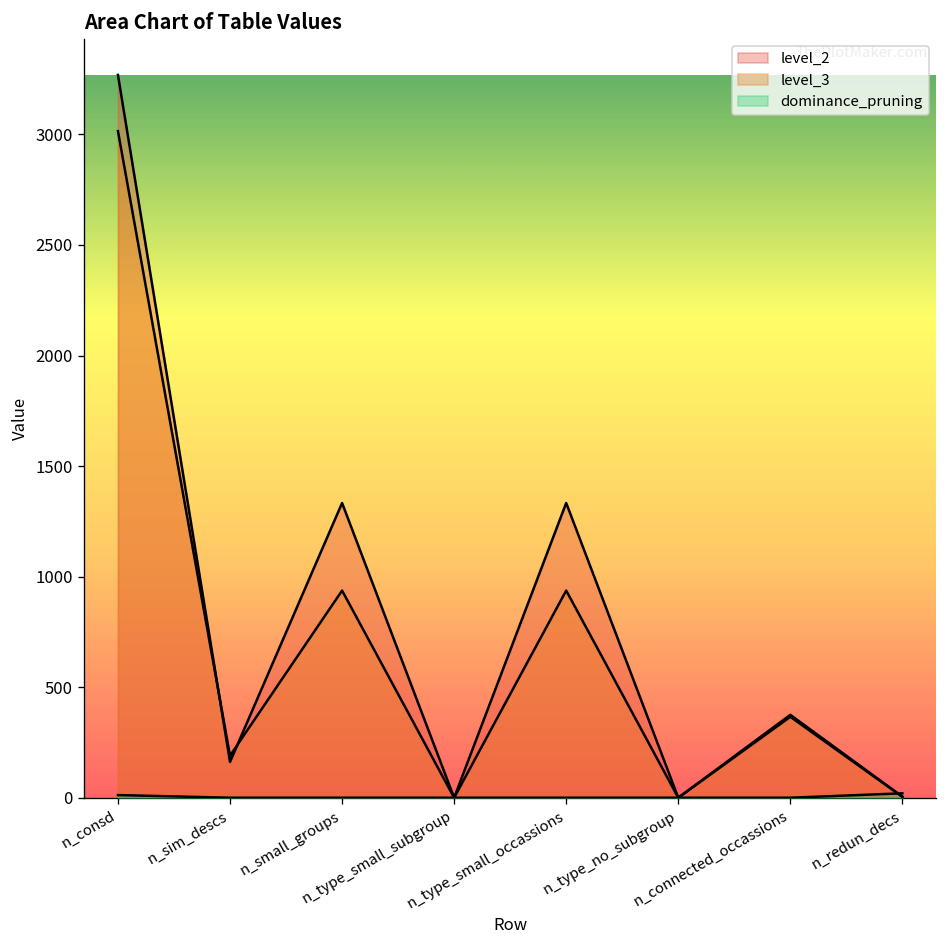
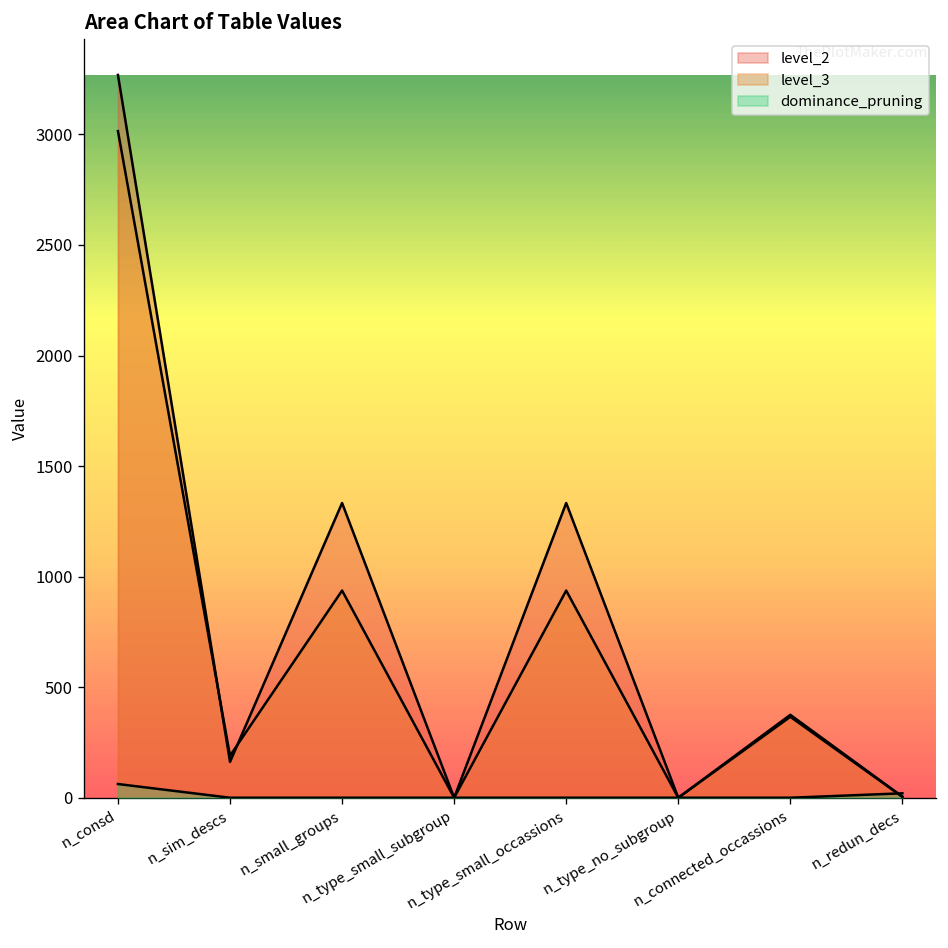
dominance_pruning, n_consd: 10 -> 60
